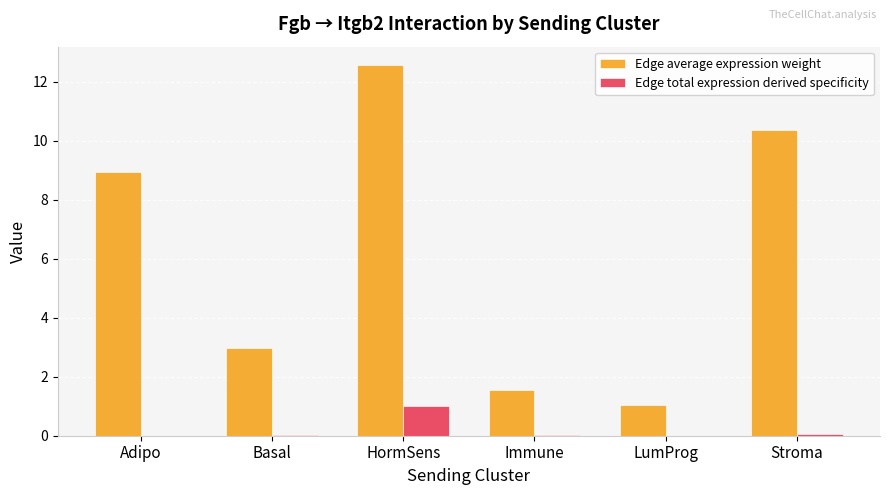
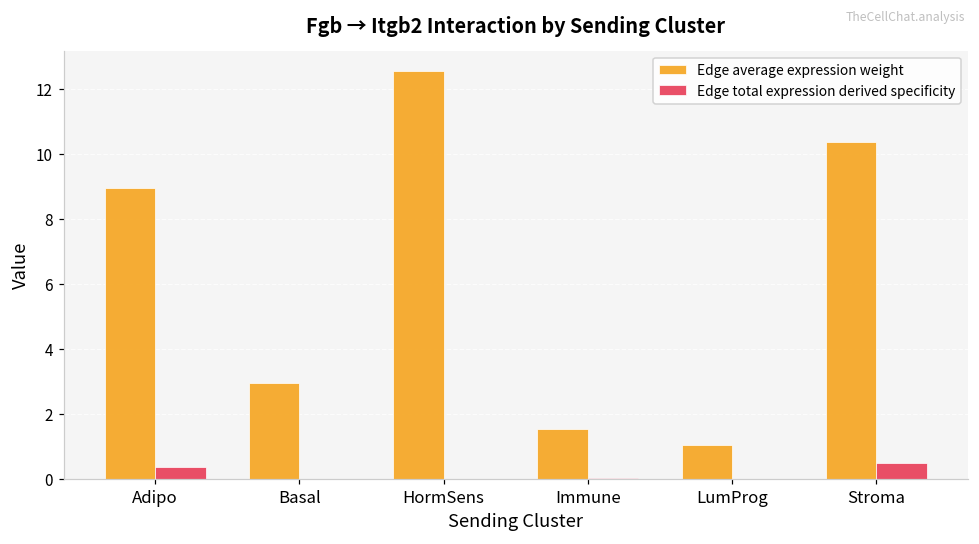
Edge total expression derived specificity, Adipo: 0.0 -> 0.4
Edge total expression derived specificity, HormSens: 1.0 -> 0.0
Edge total expression derived specificity, Stroma: 0.1 -> 0.5
